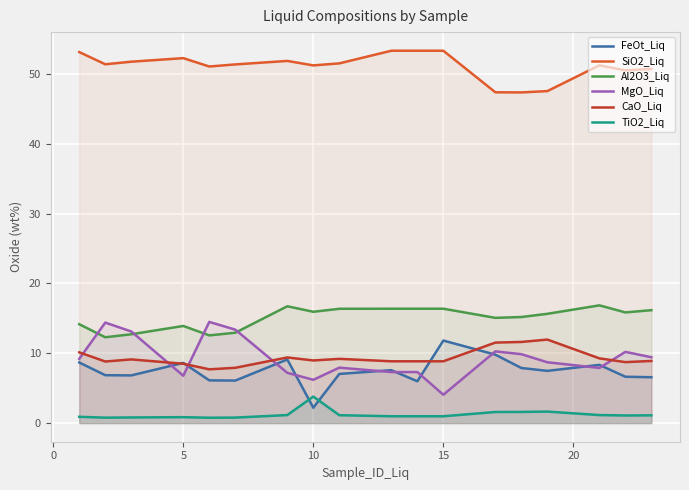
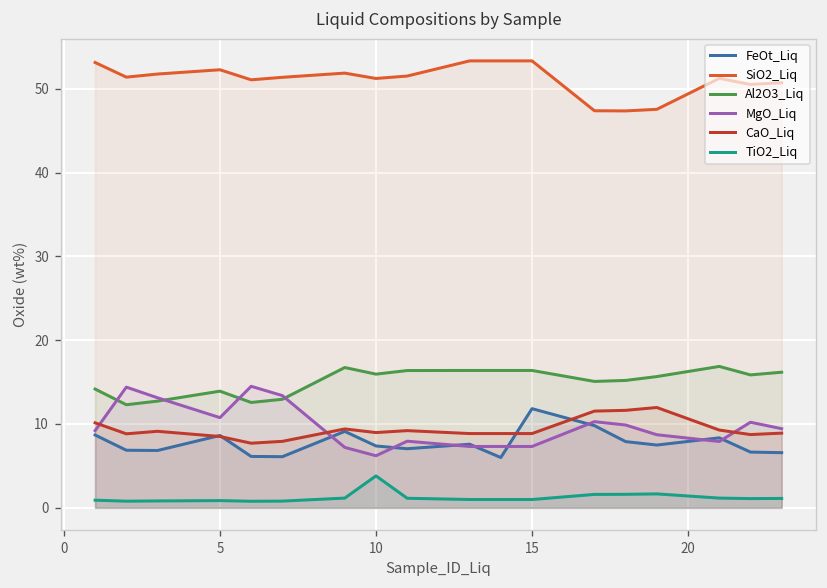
MgO_Liq, 5: 7 -> 11
FeOt_Liq, 10: 2 -> 7
MgO_Liq, 15: 4 -> 7
